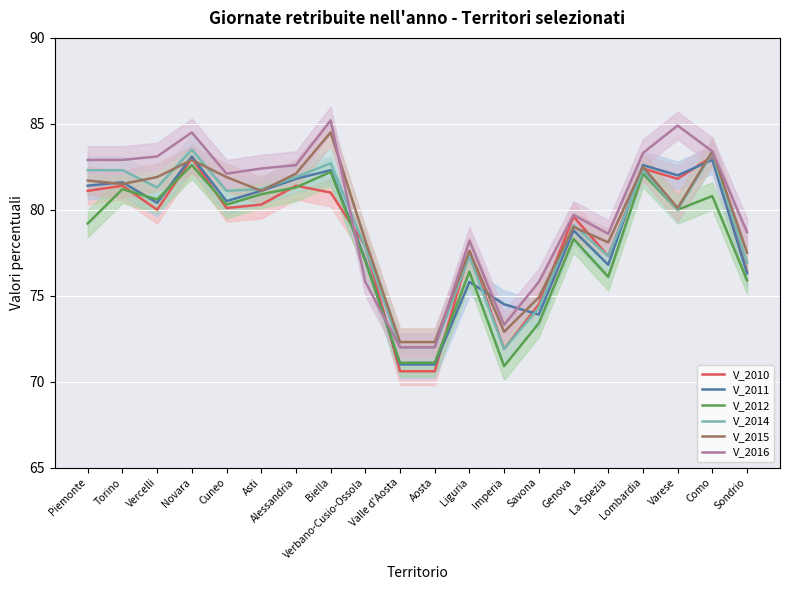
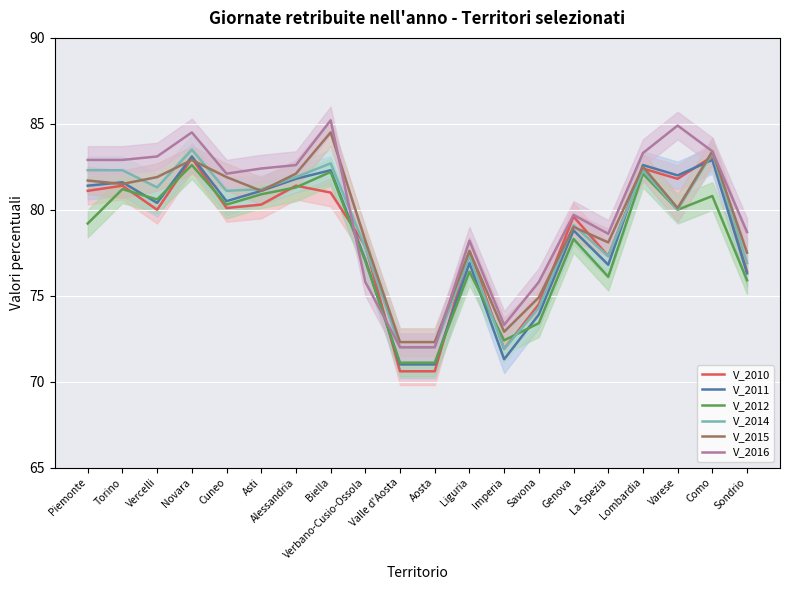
V_2011, Liguria: 75.8 -> 76.9
V_2011, Imperia: 74.5 -> 71.3
V_2012, Imperia: 70.9 -> 72.4
